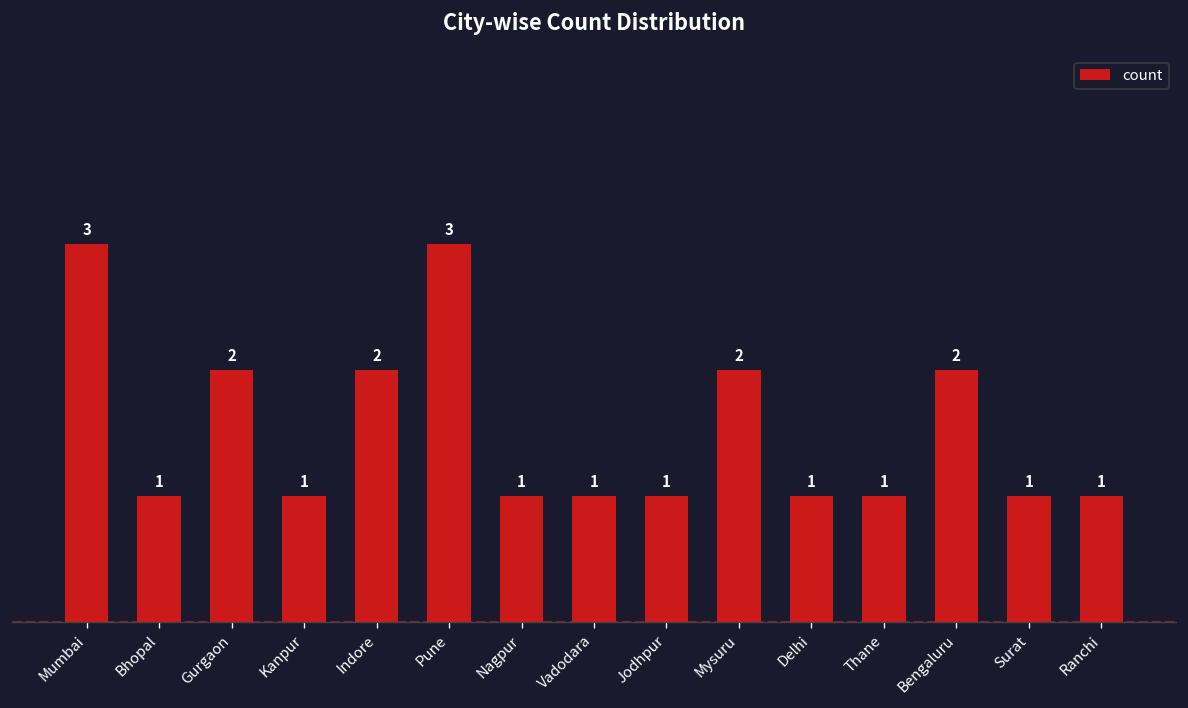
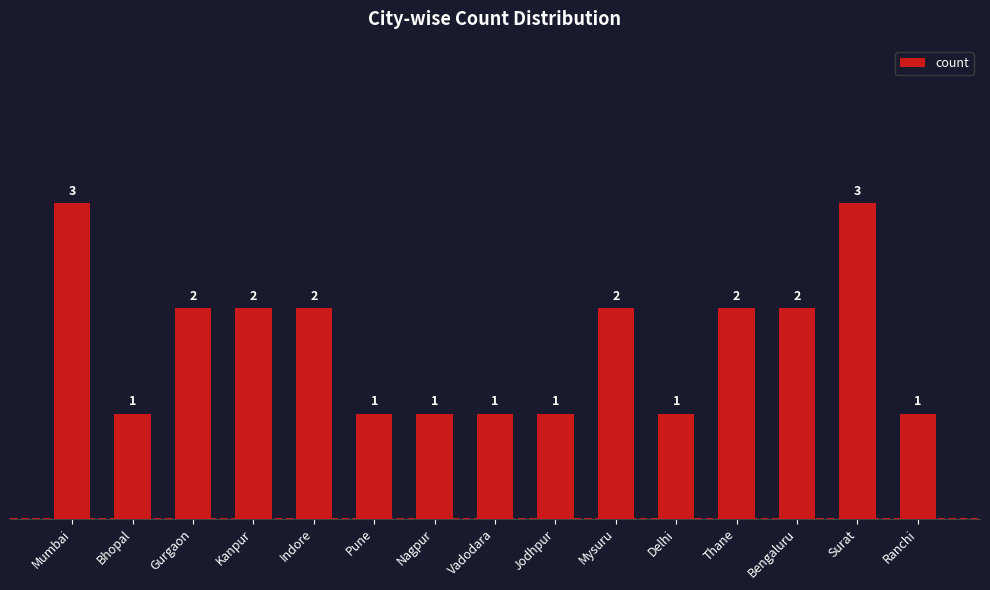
Kanpur: 1 -> 2
Pune: 3 -> 1
Thane: 1 -> 2
Surat: 1 -> 3
